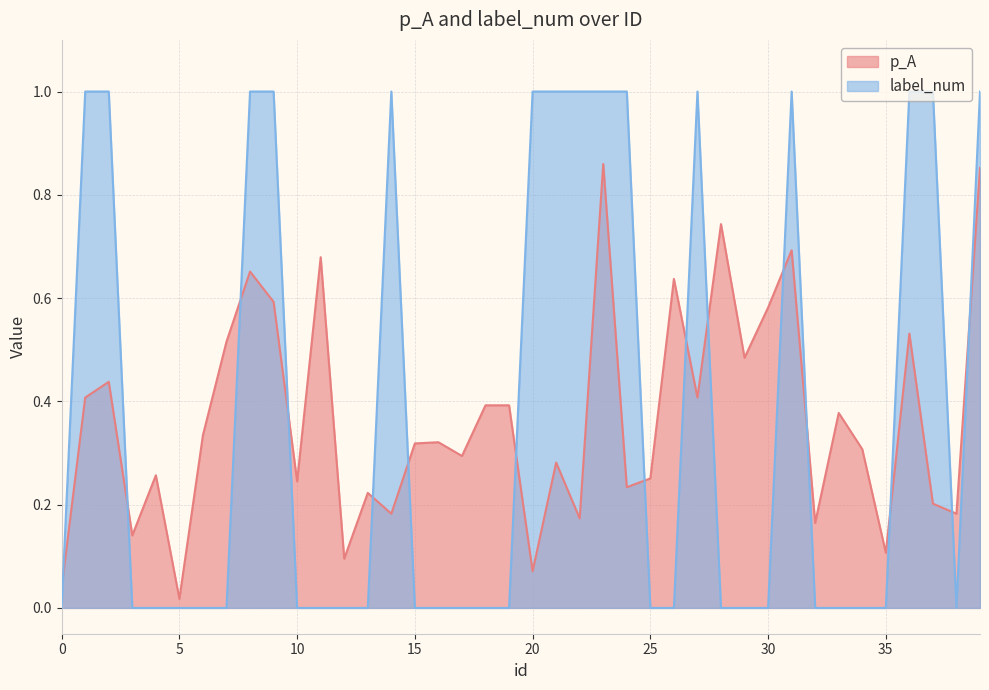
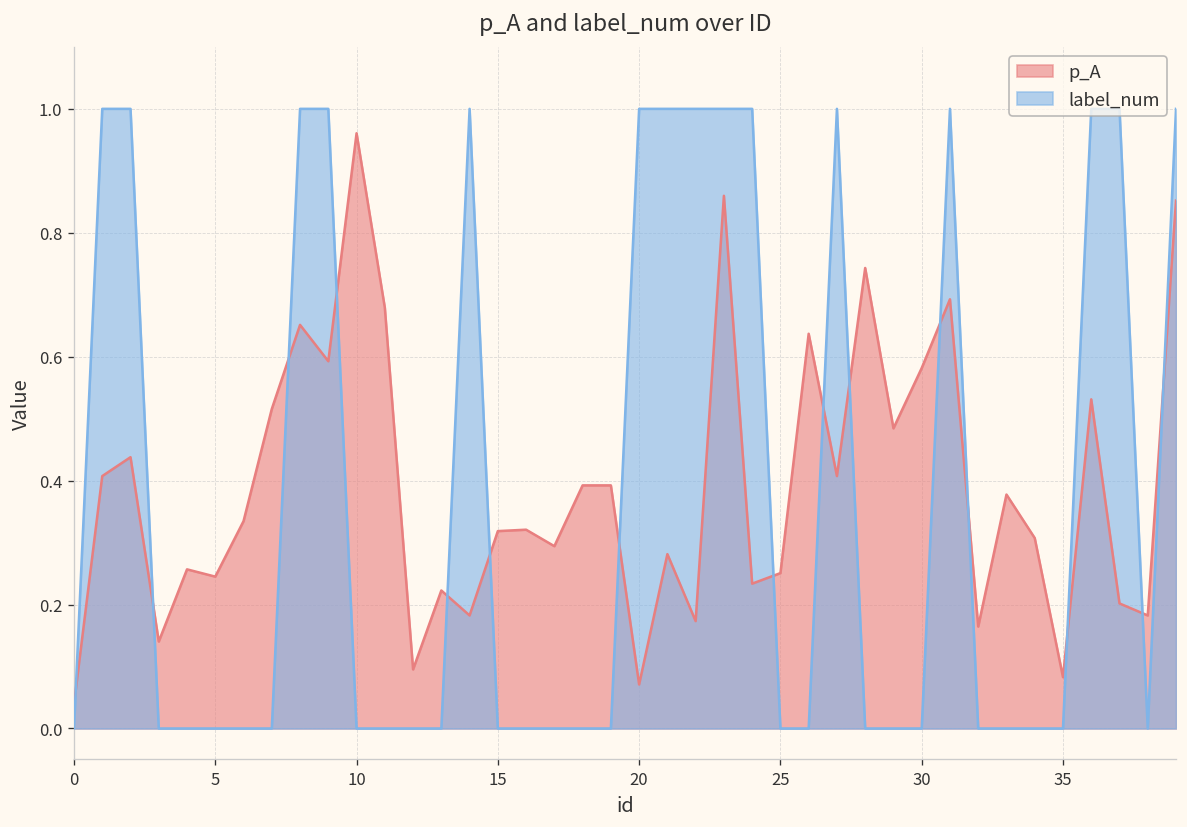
p_A, 5: 0.02 -> 0.25
p_A, 10: 0.25 -> 0.96
p_A, 35: 0.11 -> 0.08
